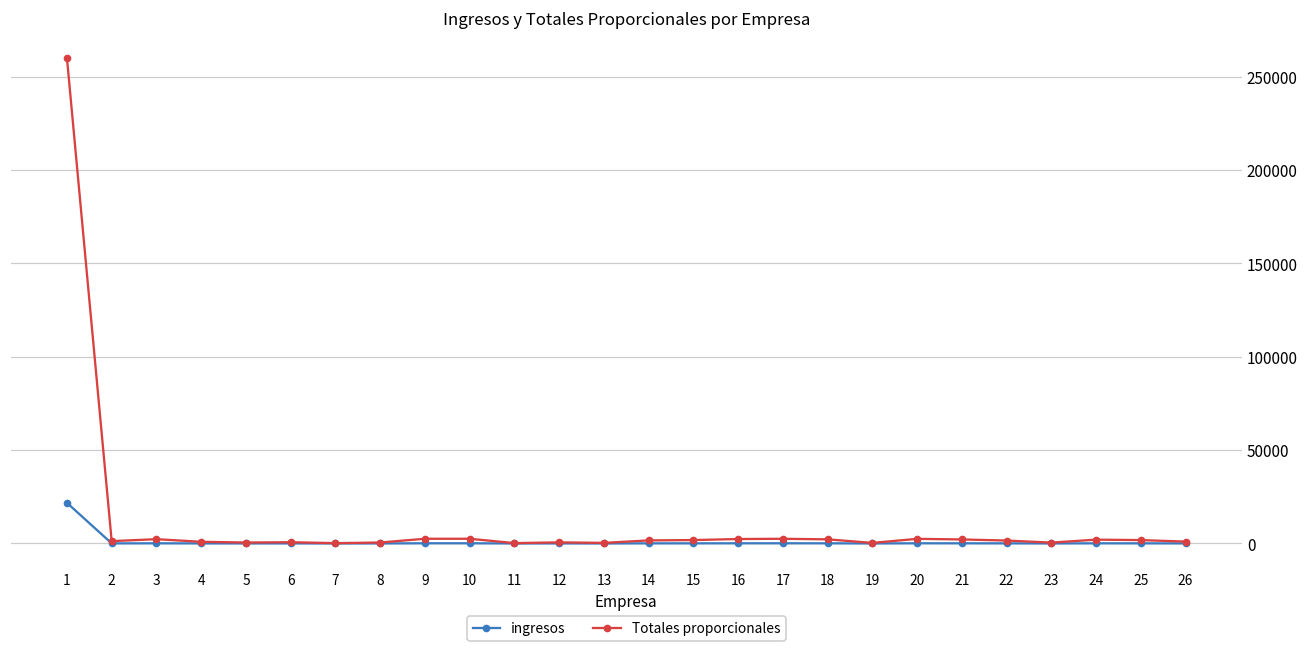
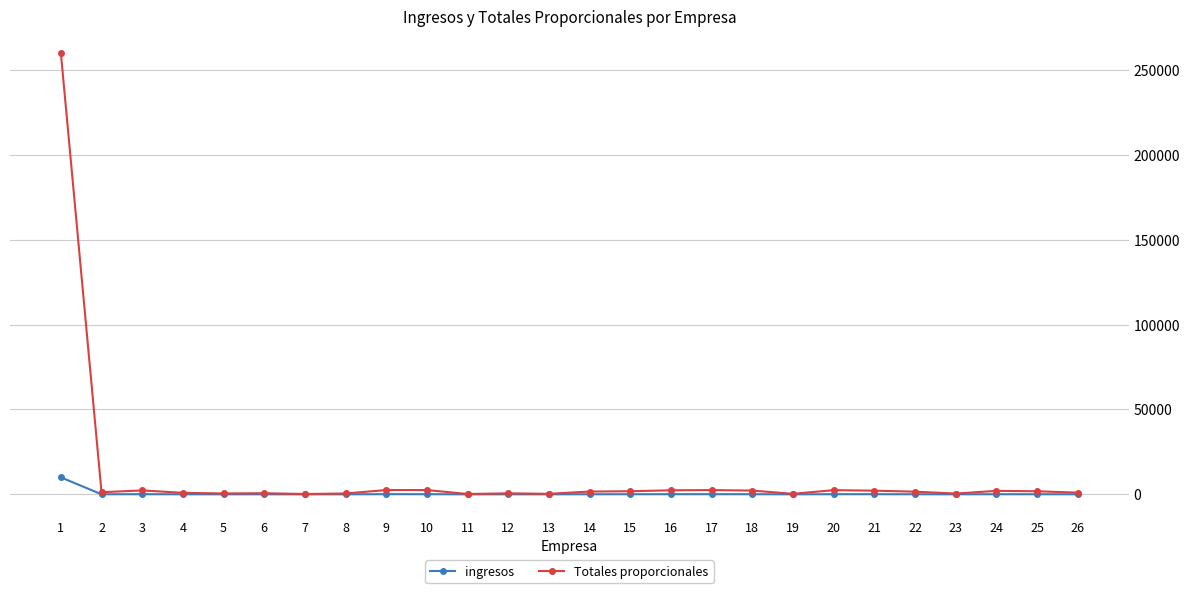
ingresos, 1: 22000 -> 10000
